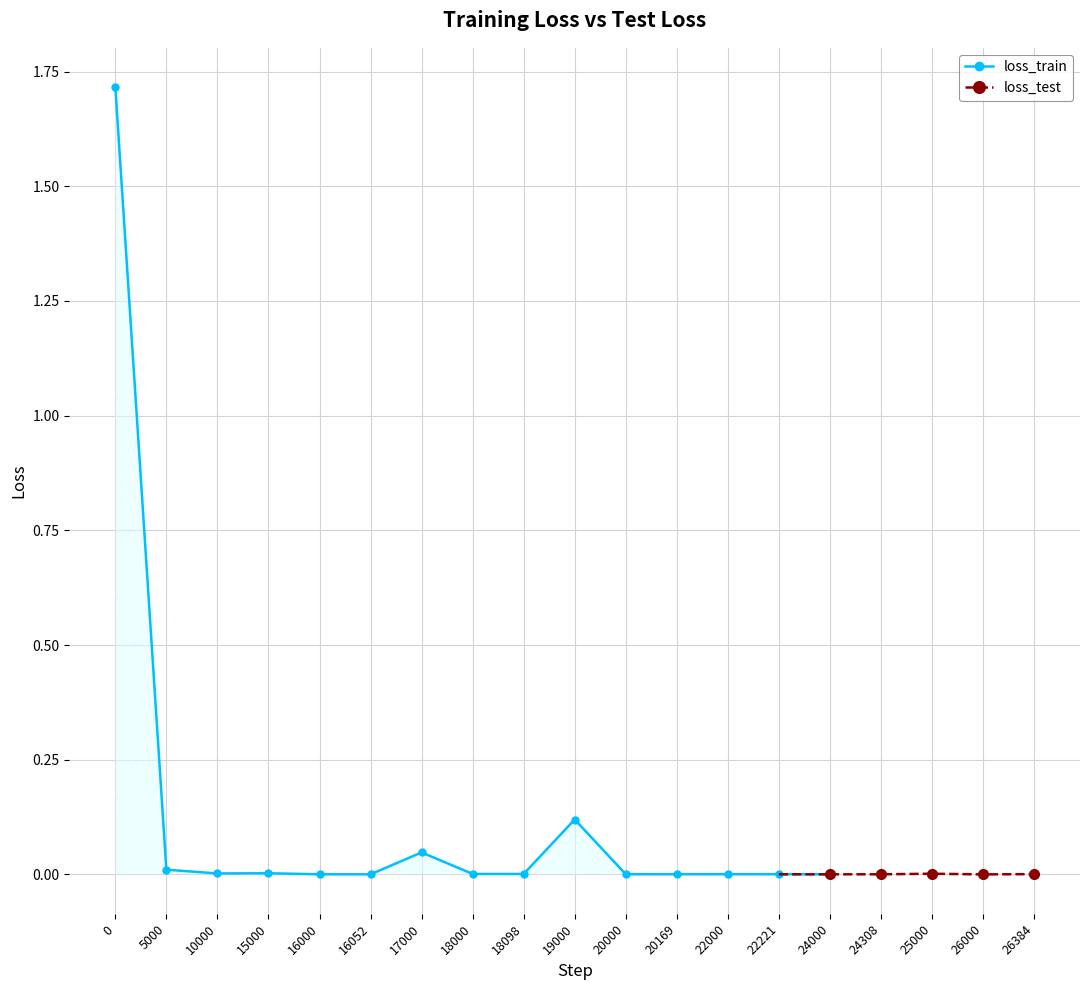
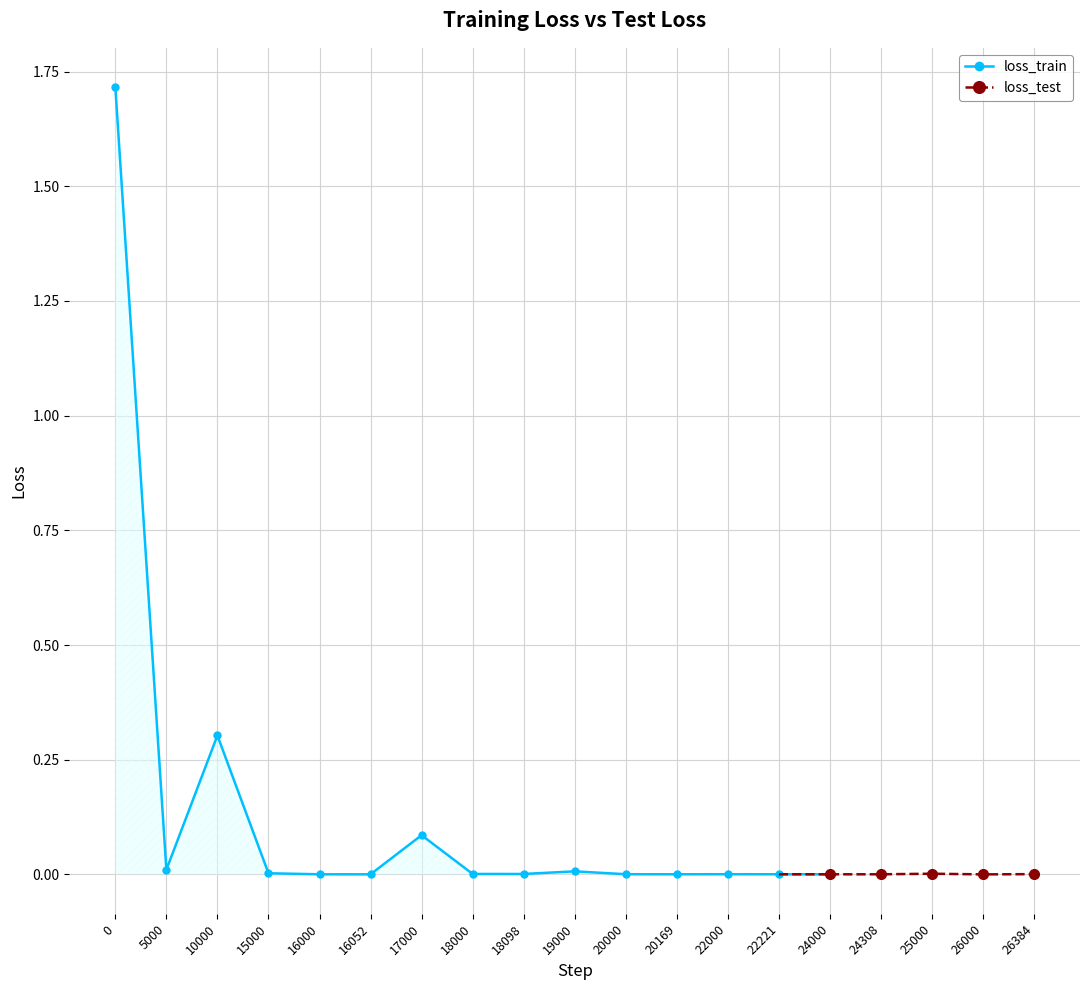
loss_train, 10000: 0.00 -> 0.30
loss_train, 17000: 0.05 -> 0.09
loss_train, 19000: 0.12 -> 0.01
